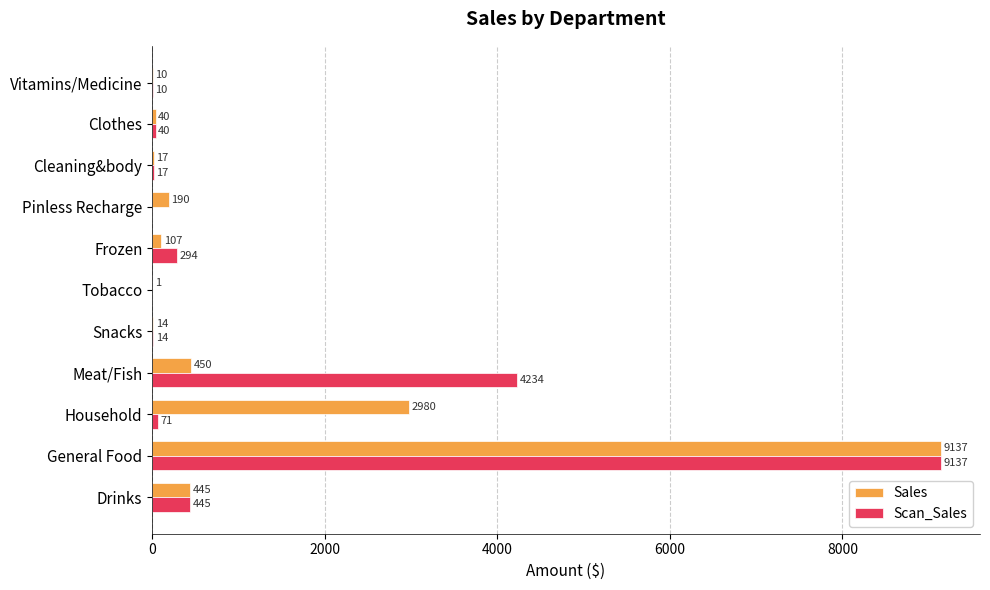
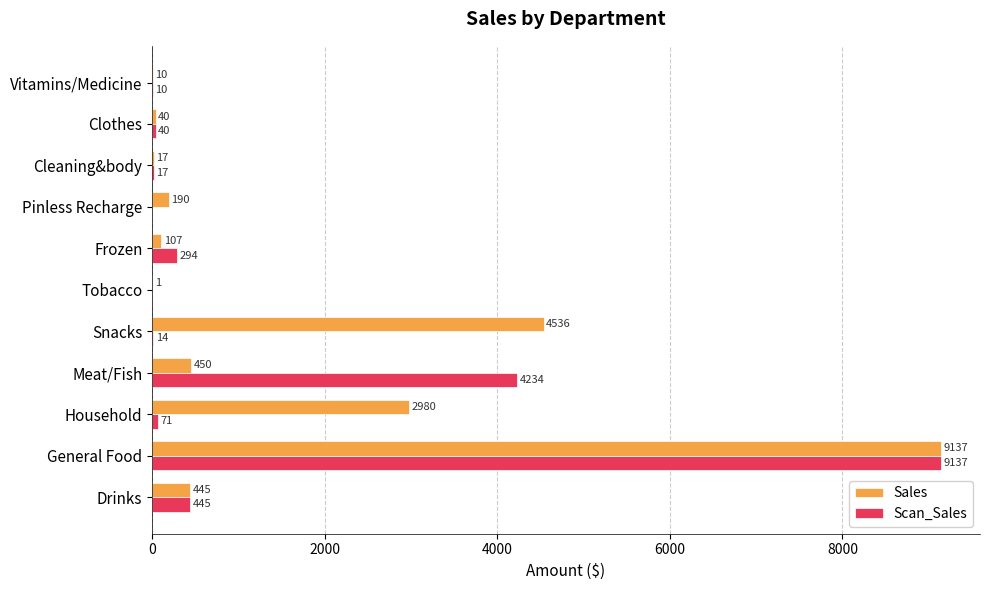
Sales, Snacks: 14 -> 4536
